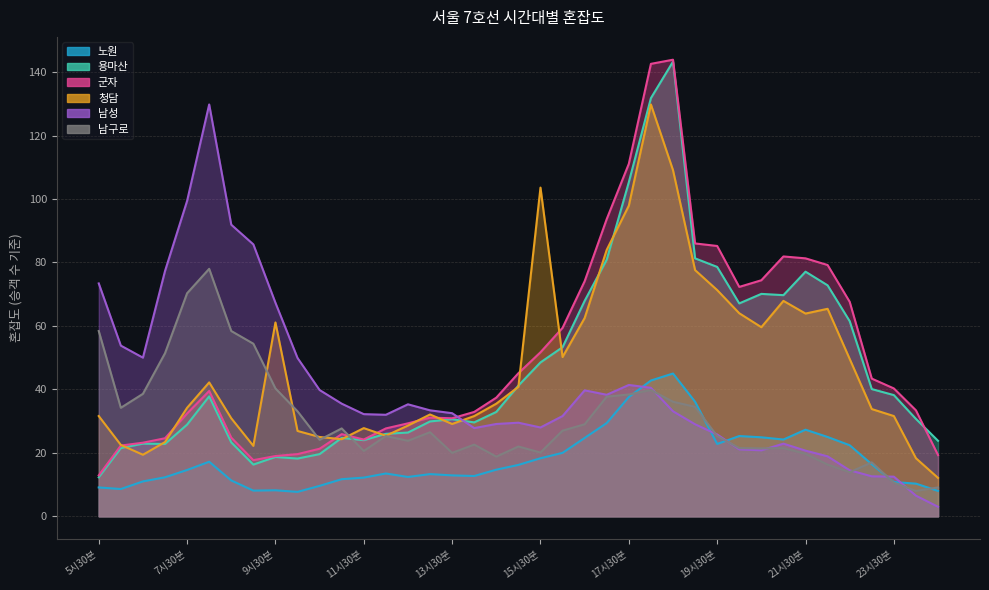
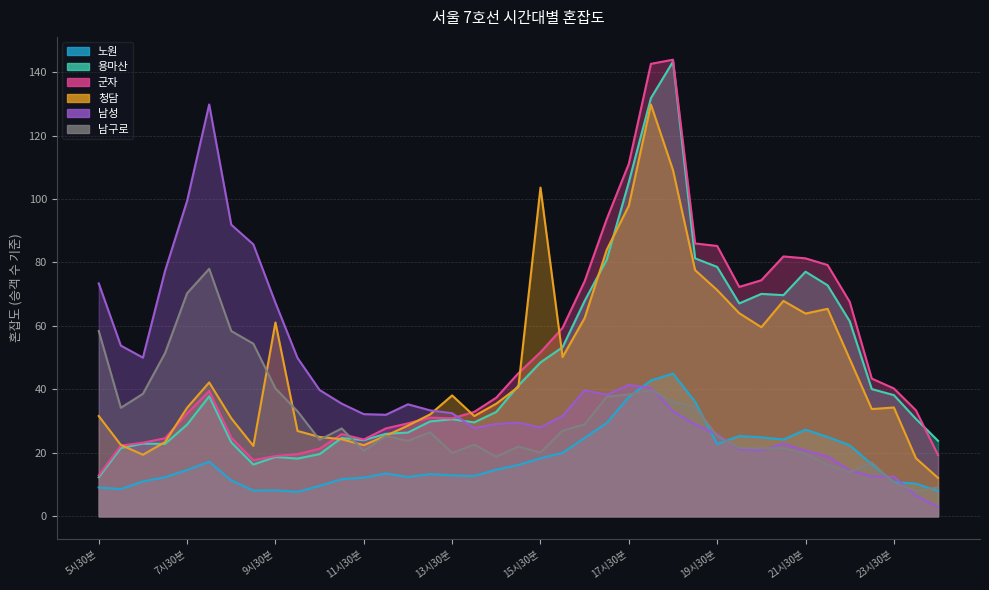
청담, 11시30분: 28 -> 22
청담, 13시30분: 29 -> 38
청담, 23시30분: 32 -> 34
